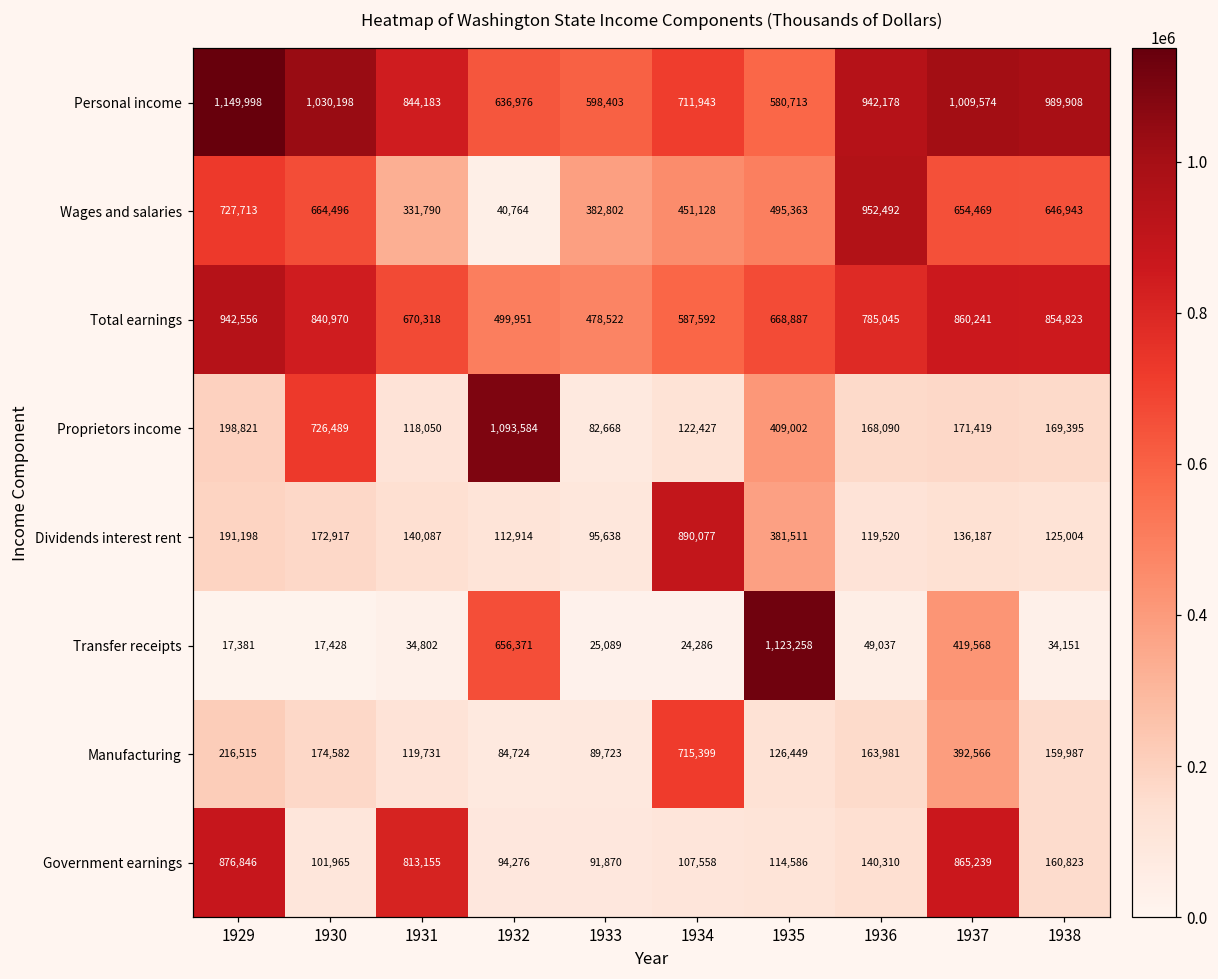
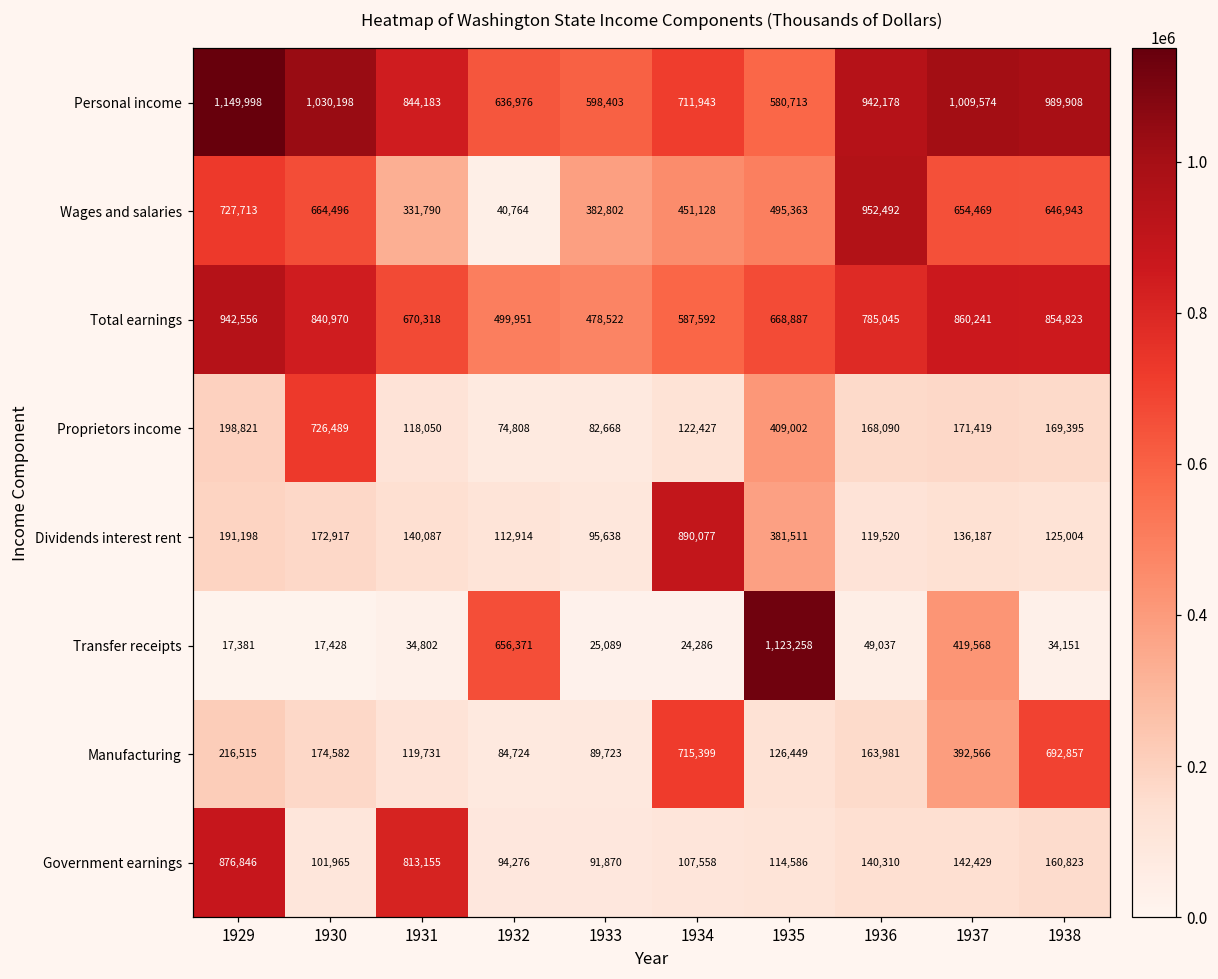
Proprietors income, 1932: 1,093,584 -> 74,808
Manufacturing, 1938: 159,987 -> 692,857
Government earnings, 1937: 865,239 -> 142,429
